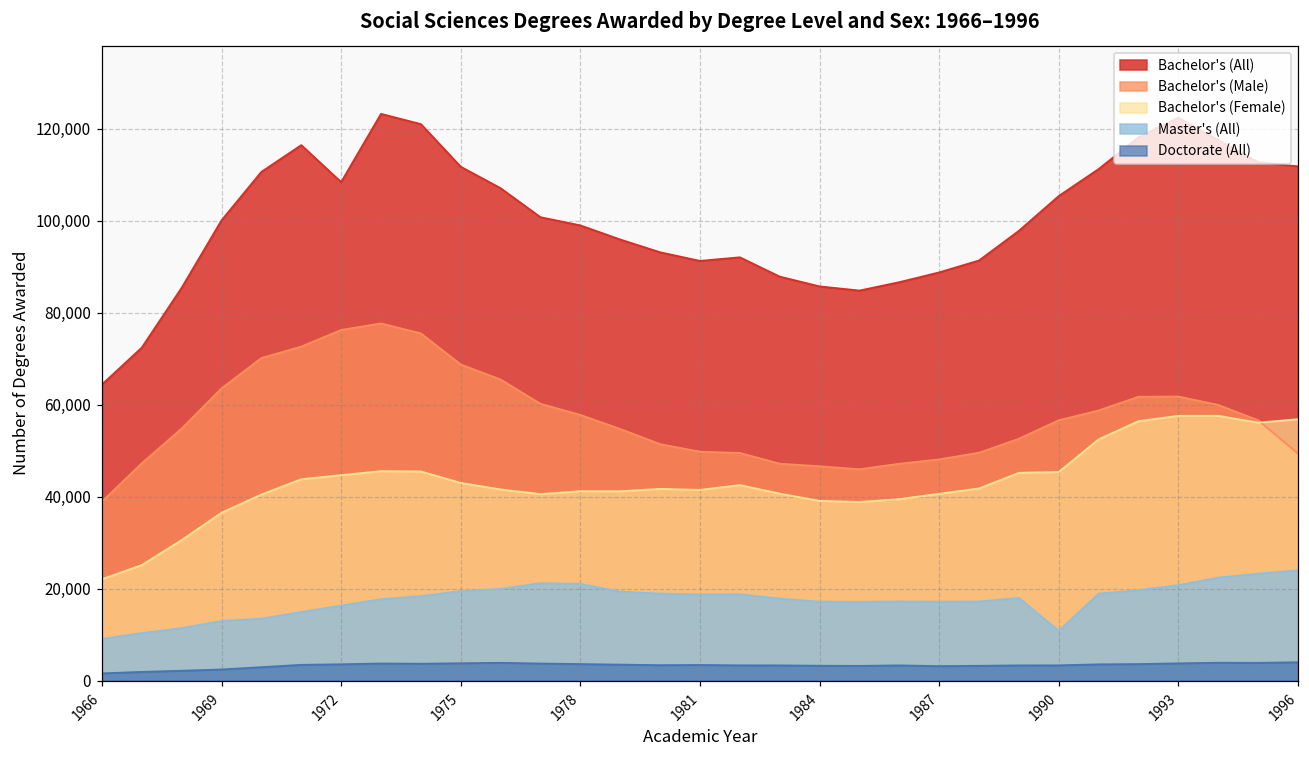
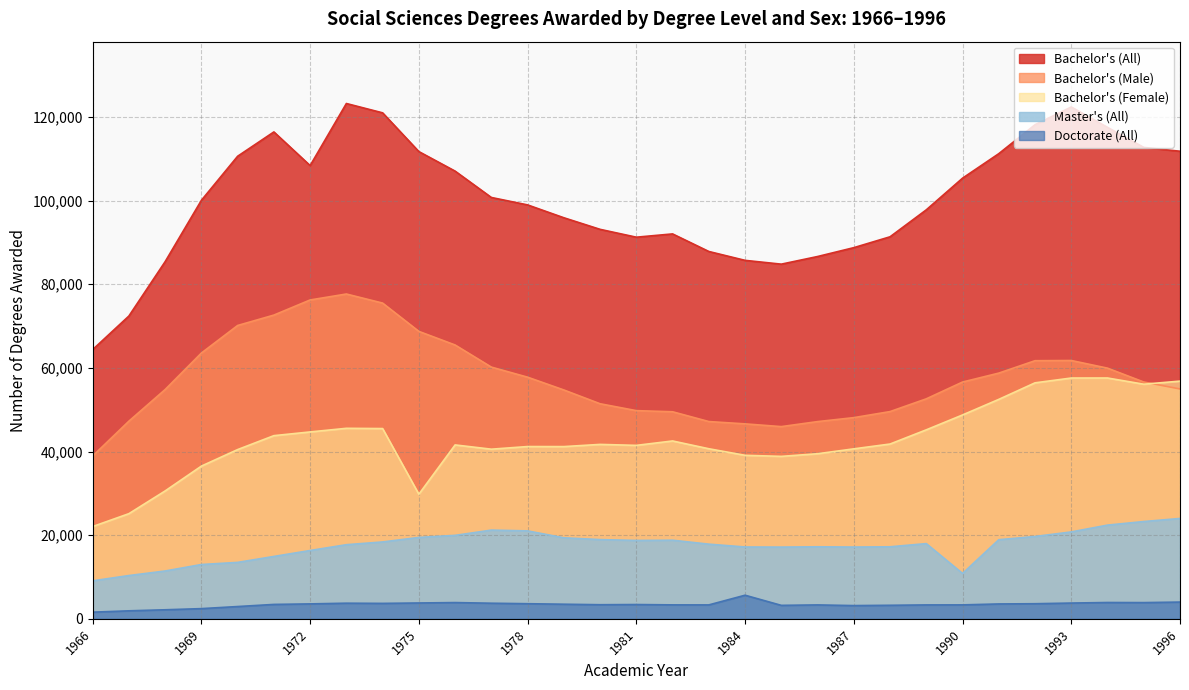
Bachelor's (Female), 1975: 43,000 -> 30,000
Doctorate (All), 1984: 3,000 -> 6,000
Bachelor's (Female), 1990: 45,000 -> 49,000
Bachelor's (Male), 1996: 49,000 -> 55,000
